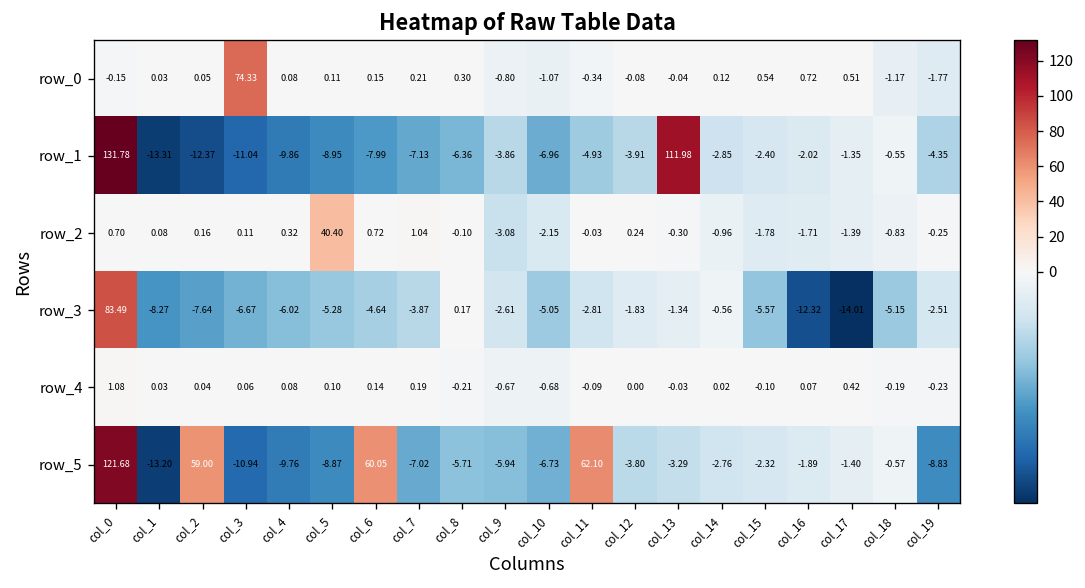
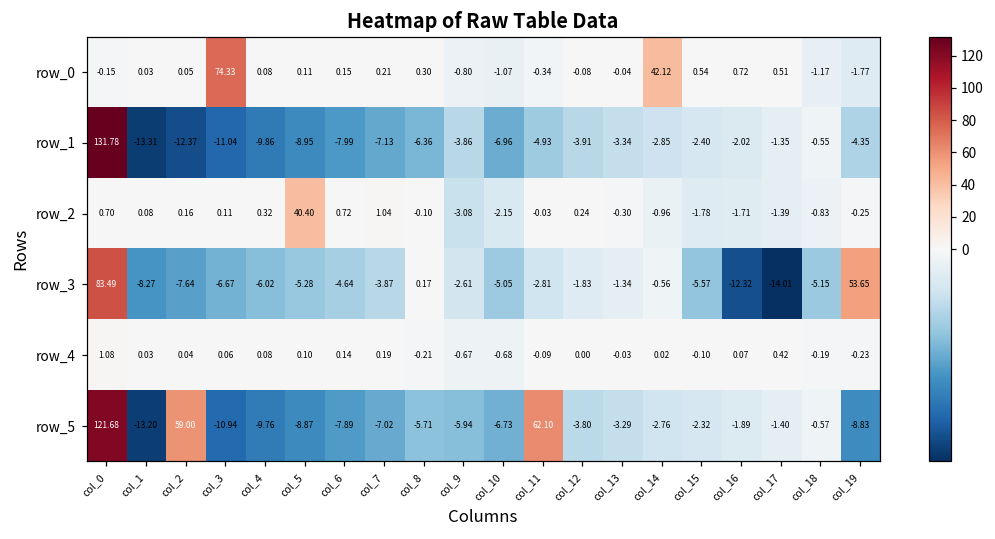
row_0, col_14: 0.12 -> 42.12
row_1, col_13: 111.98 -> -3.34
row_3, col_19: -2.51 -> 53.65
row_5, col_6: 60.05 -> -7.89
